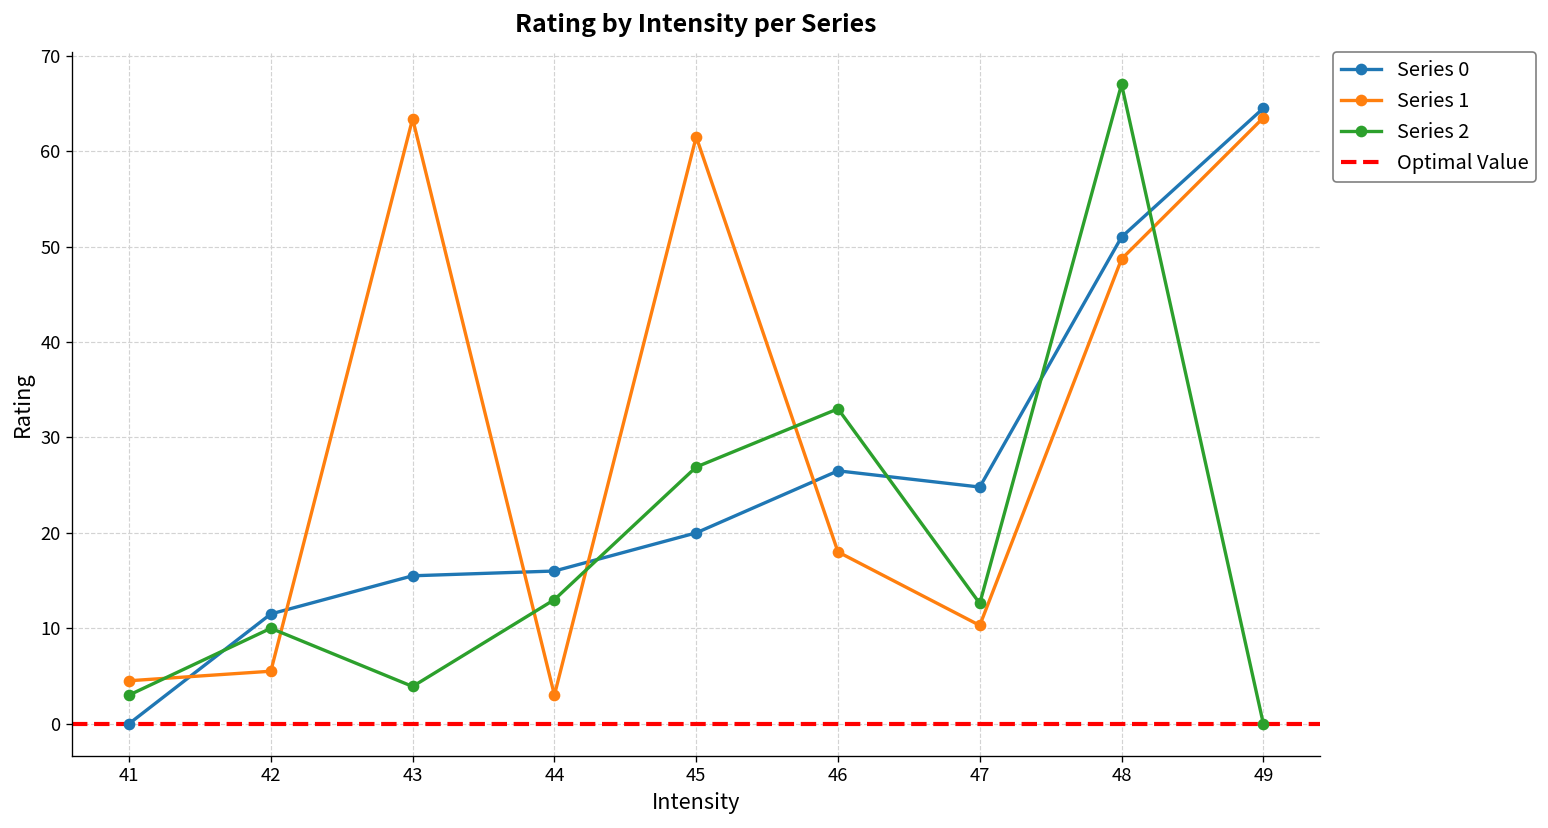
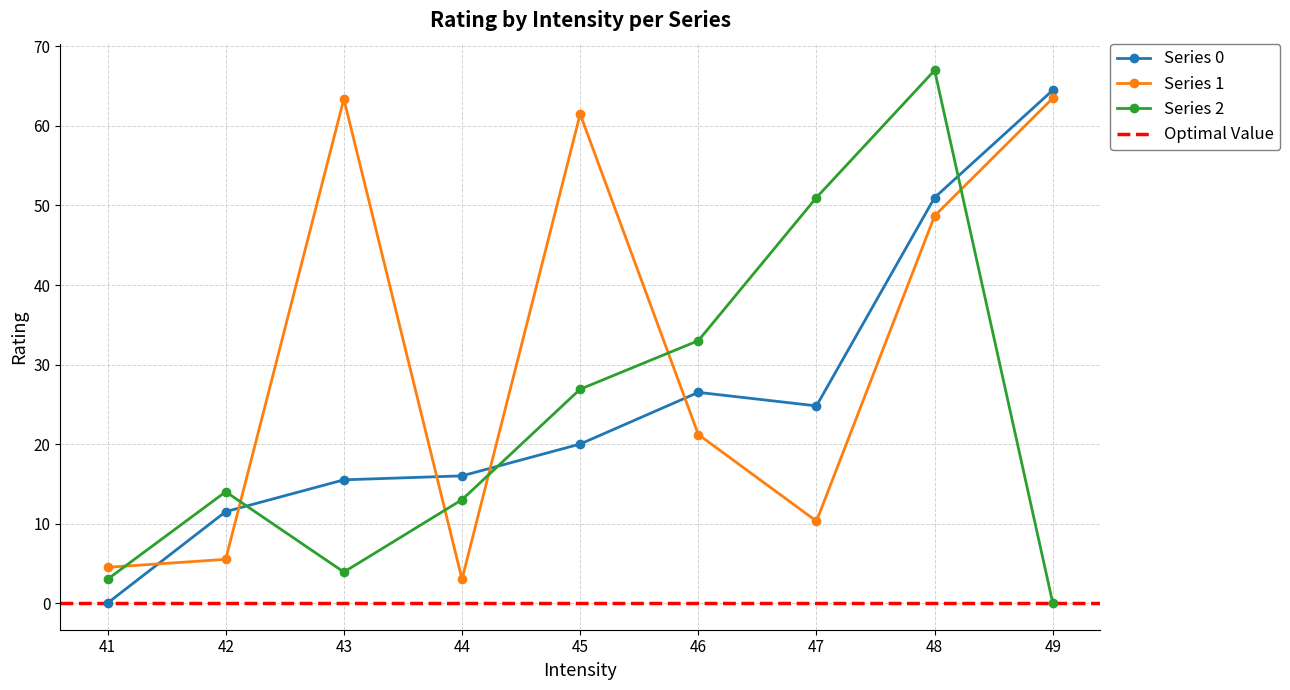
Series 2, 42: 10 -> 14
Series 1, 46: 18 -> 21
Series 2, 47: 13 -> 51
